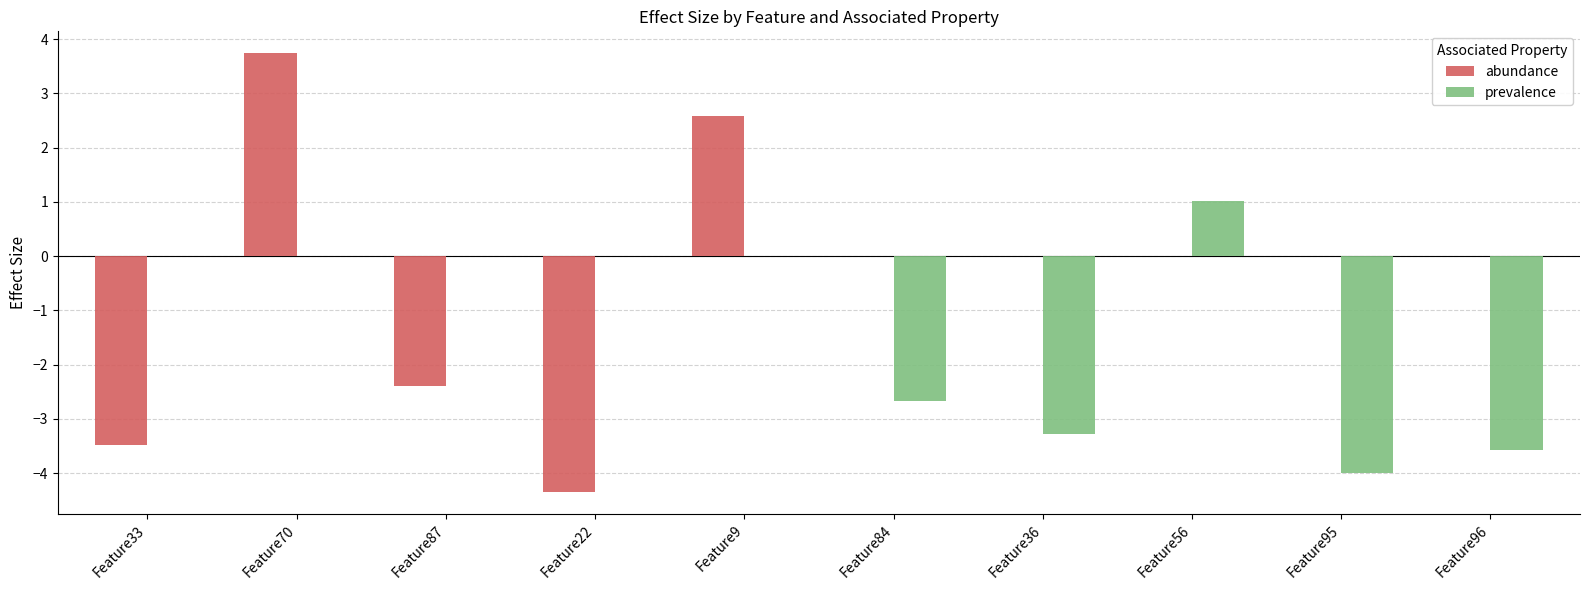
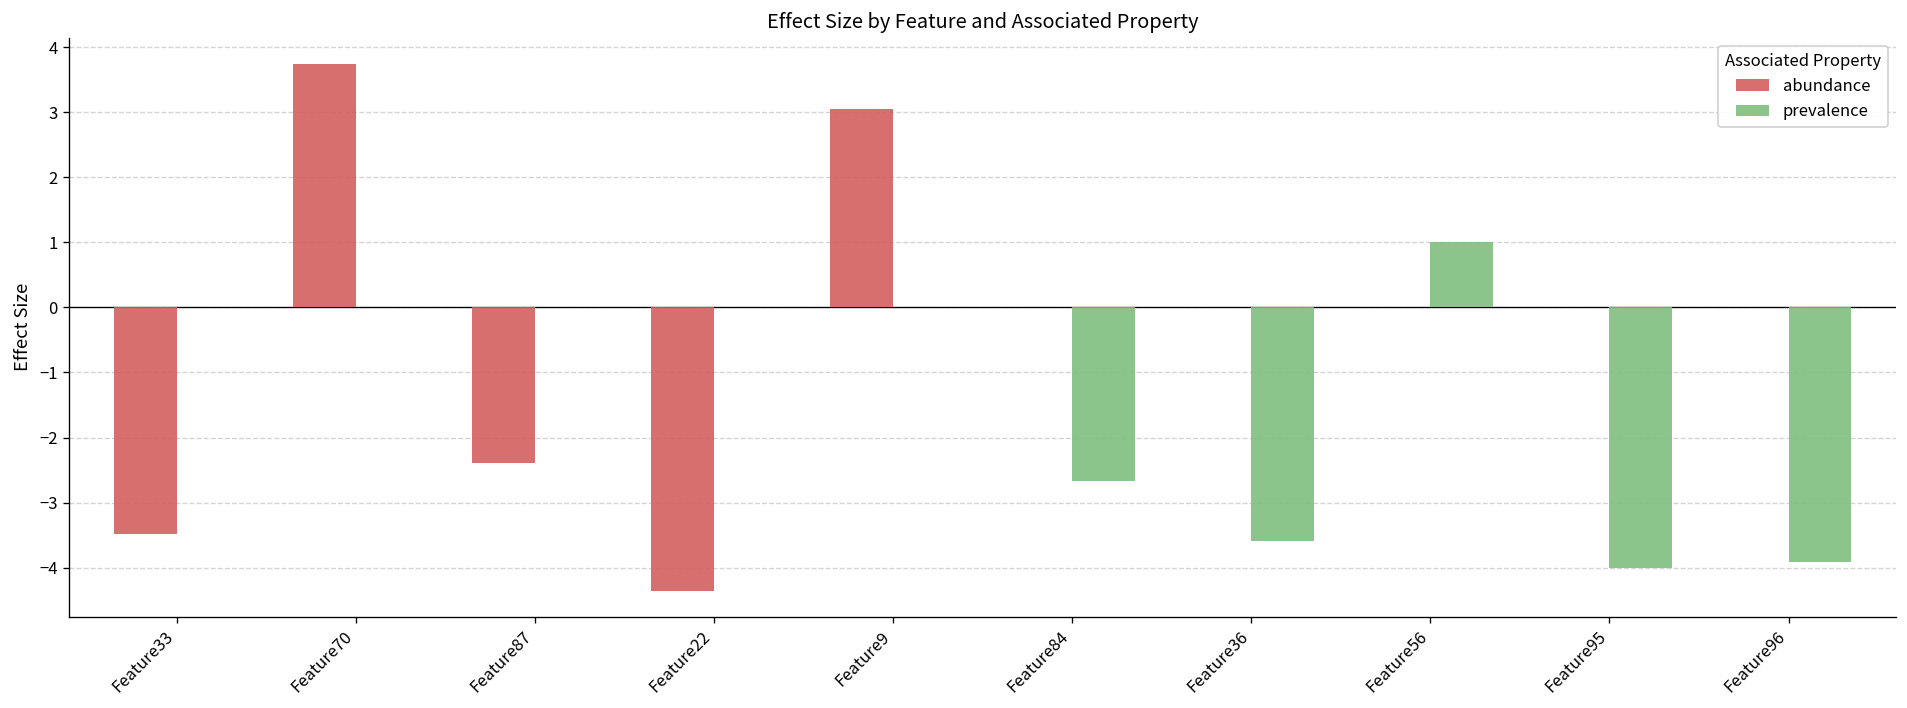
abundance, Feature9: 2.6 -> 3.0
prevalence, Feature36: -3.3 -> -3.6
prevalence, Feature96: -3.6 -> -3.9
